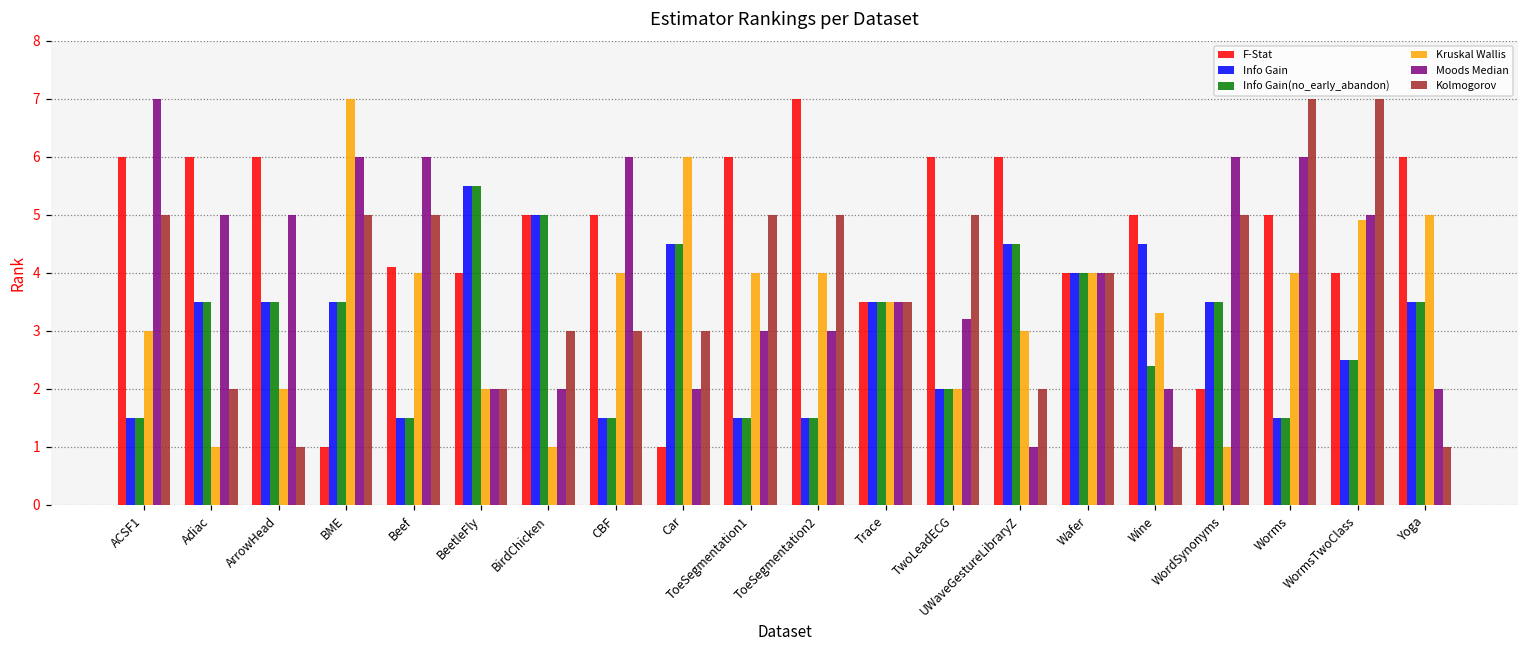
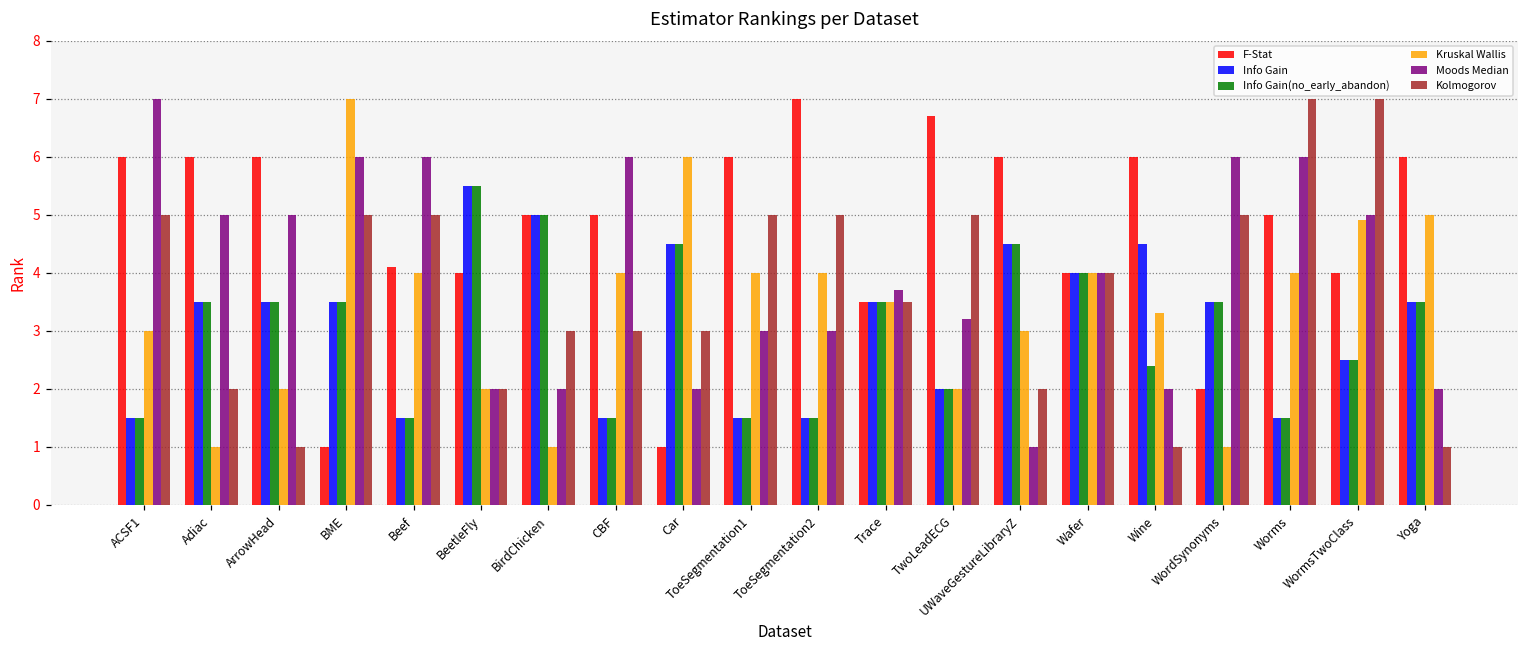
Moods Median, Trace: 3.5 -> 3.7
F-Stat, TwoLeadECG: 6.0 -> 6.7
F-Stat, Wine: 5 -> 6
